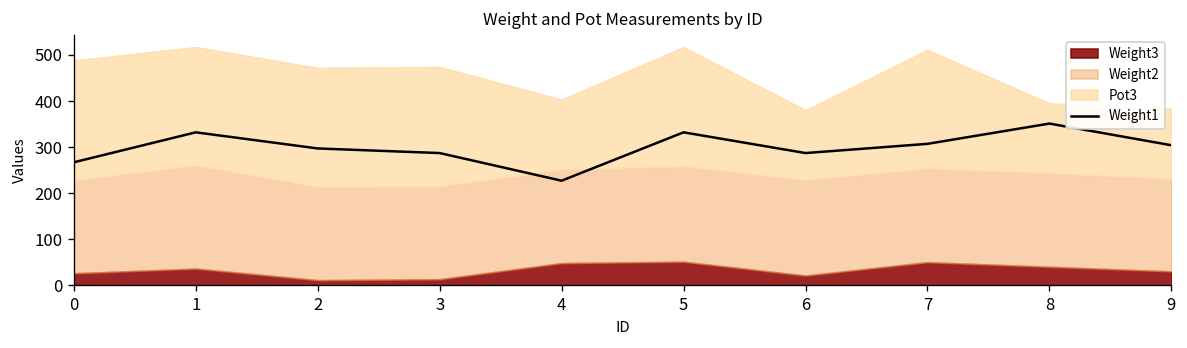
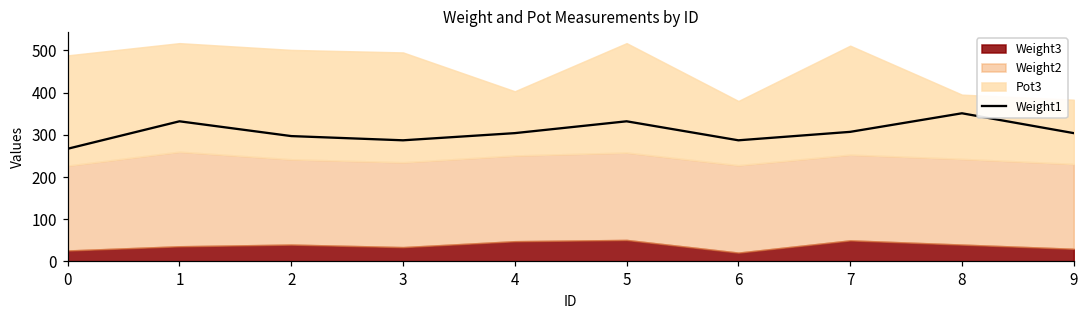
Weight3, 2: 10 -> 40
Weight3, 3: 10 -> 30
Weight1, 4: 230 -> 300
